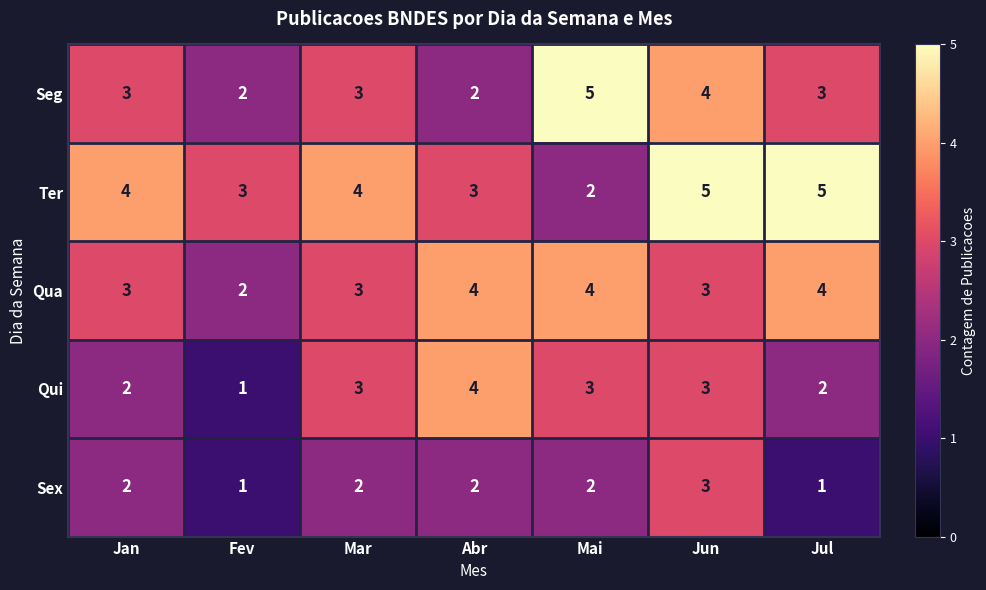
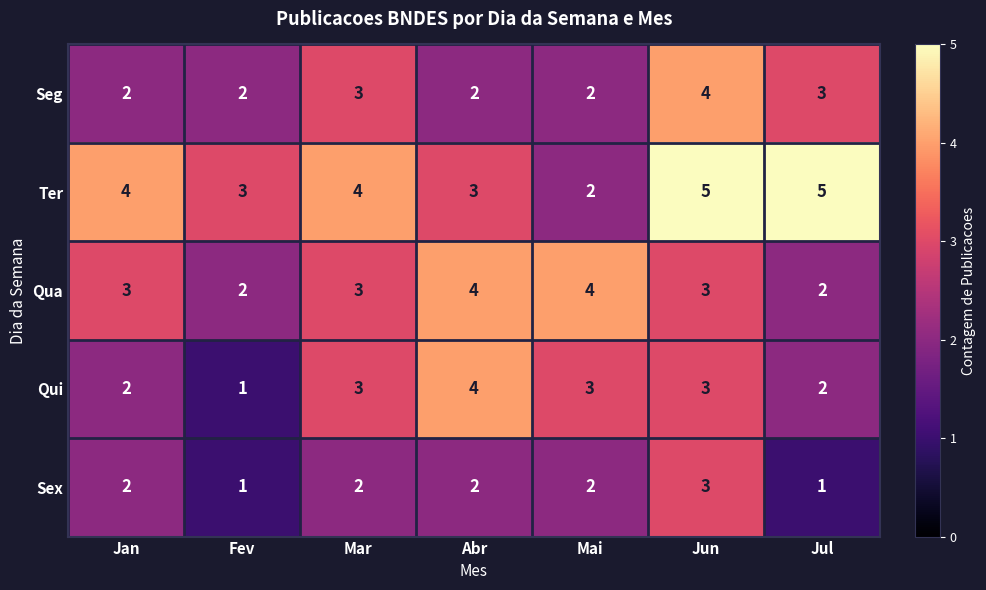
Seg, Jan: 3 -> 2
Seg, Mai: 5 -> 2
Qua, Jul: 4 -> 2
